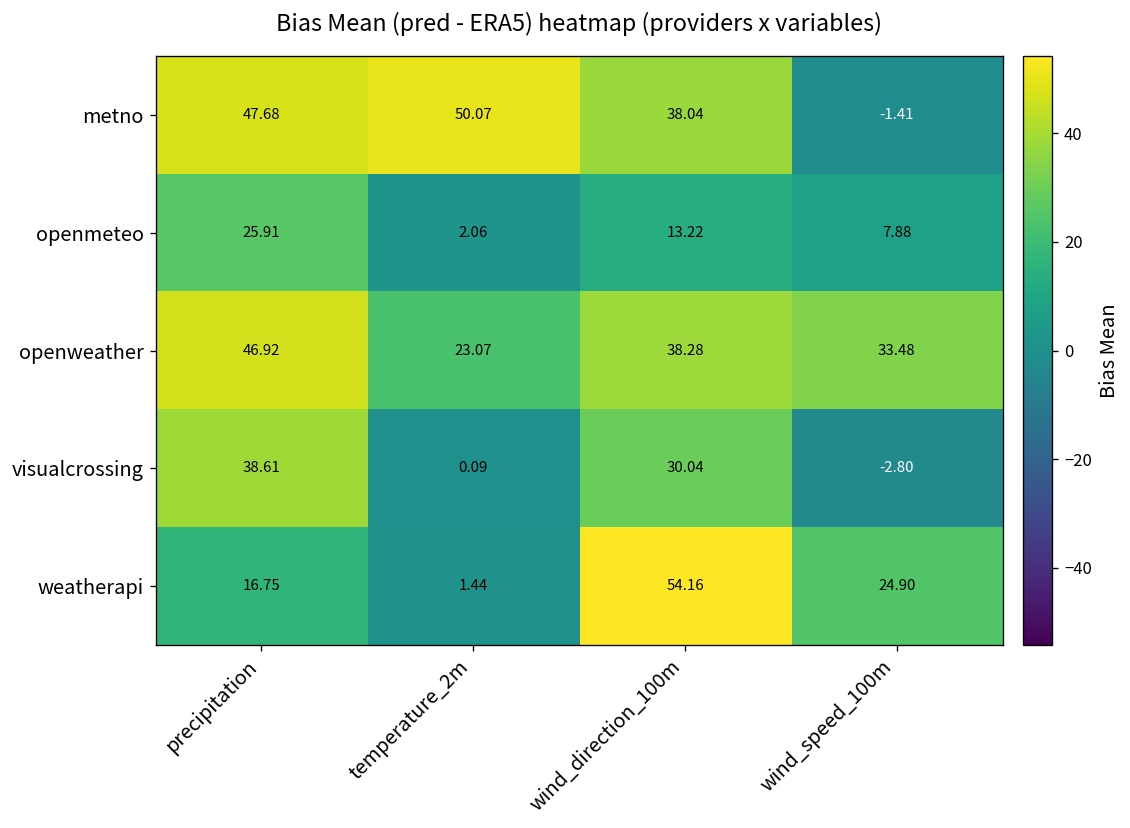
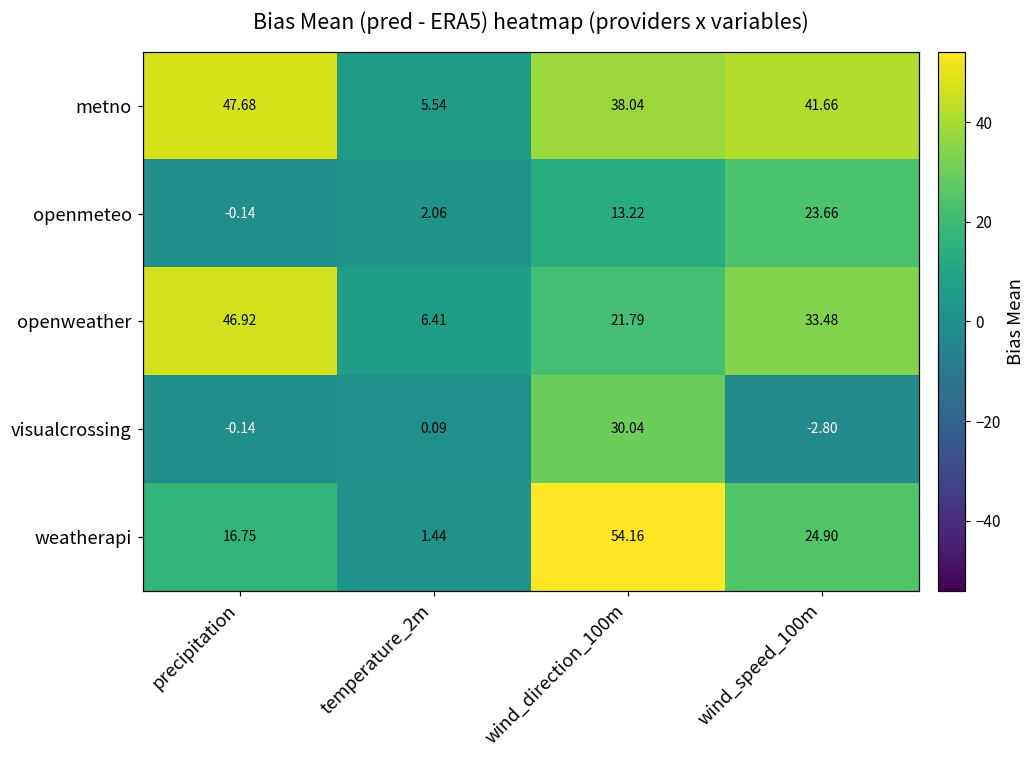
metno, temperature_2m: 50.07 -> 5.54
metno, wind_speed_100m: -1.41 -> 41.66
openmeteo, precipitation: 25.91 -> -0.14
openmeteo, wind_speed_100m: 7.88 -> 23.66
openweather, temperature_2m: 23.07 -> 6.41
openweather, wind_direction_100m: 38.28 -> 21.79
visualcrossing, precipitation: 38.61 -> -0.14
